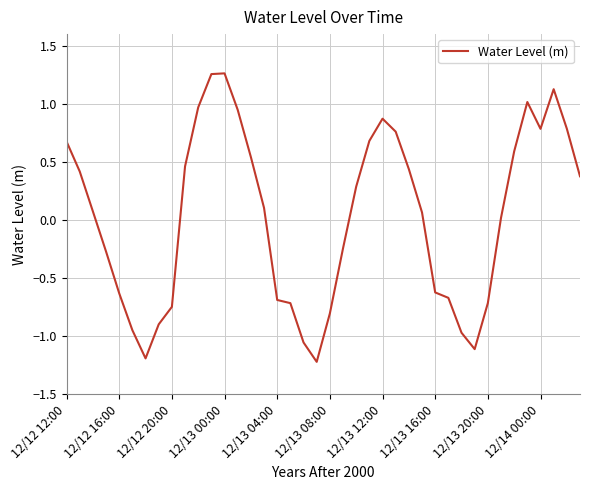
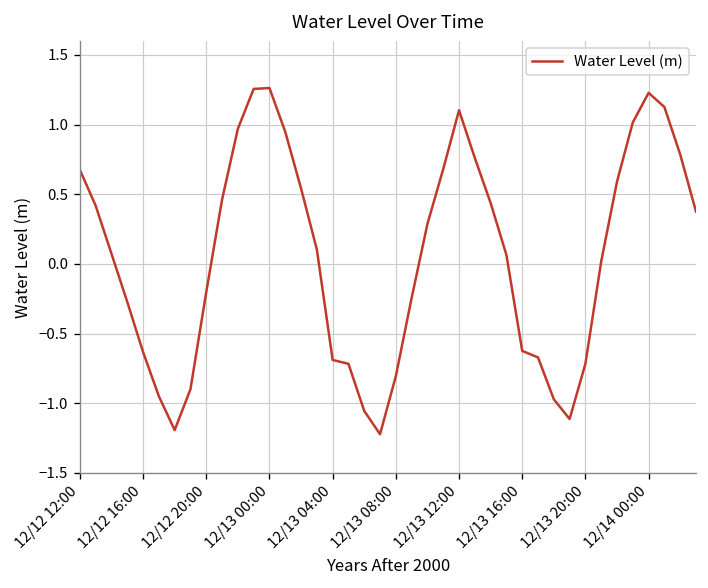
12/12 20:00: -0.75 -> -0.20
12/13 12:00: 0.87 -> 1.10
12/14 00:00: 0.78 -> 1.23
